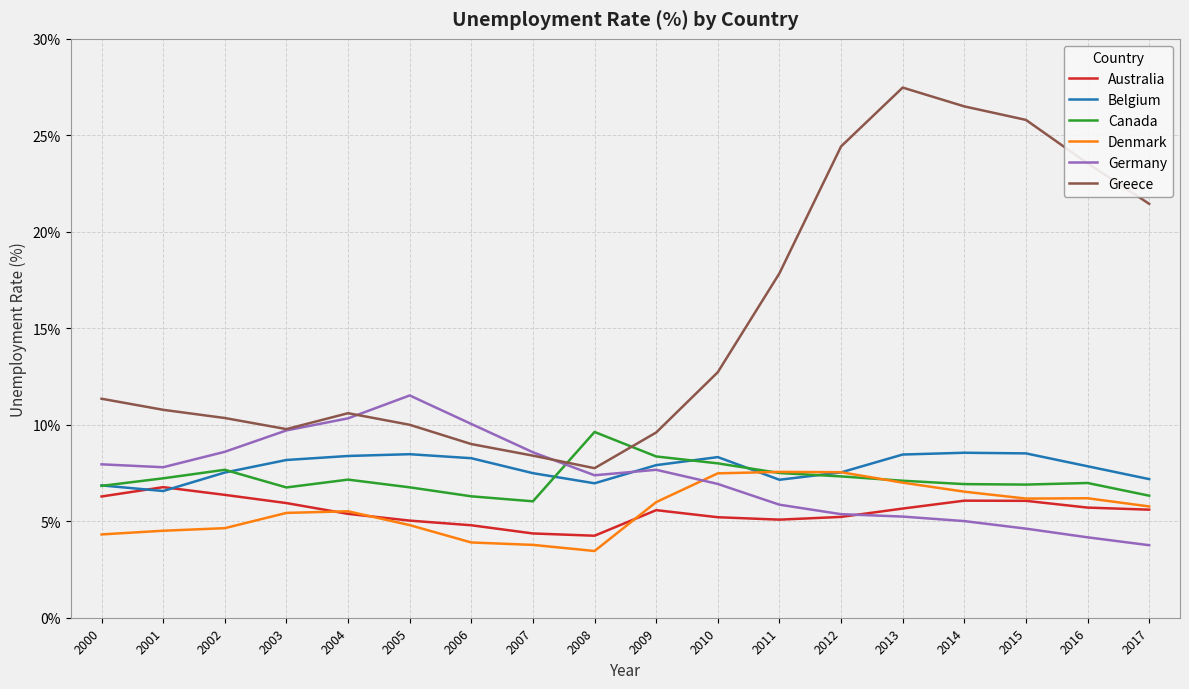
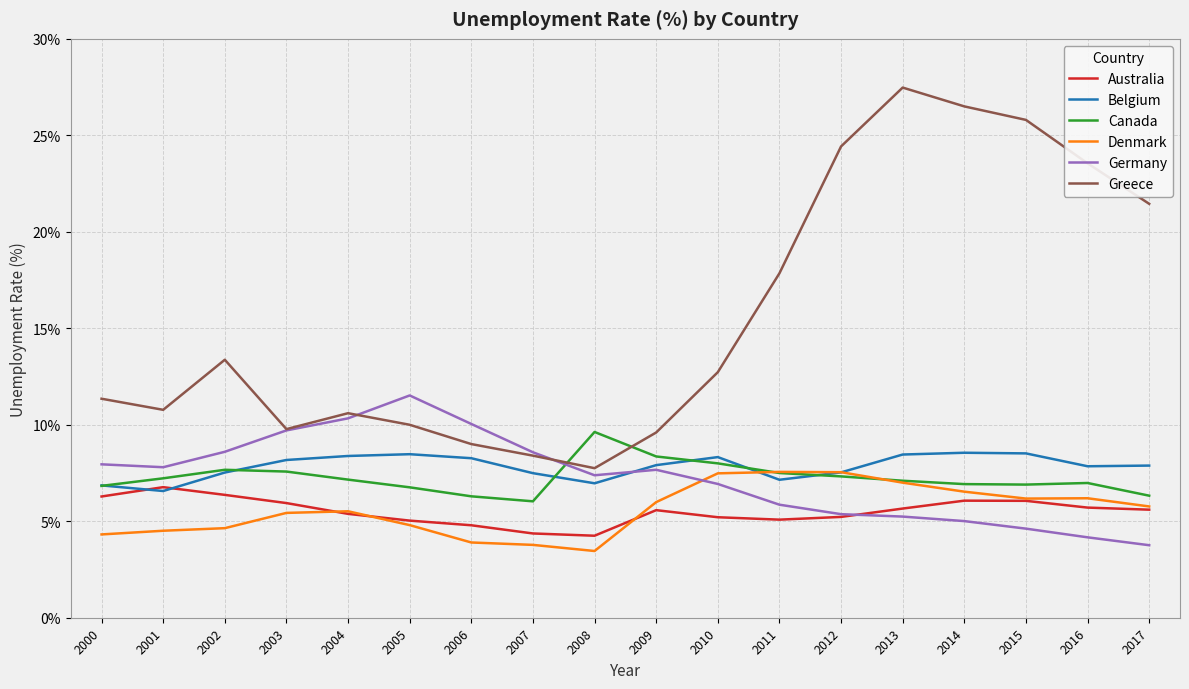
Greece, 2002: 10.4% -> 13.4%
Canada, 2003: 6.8% -> 7.6%
Belgium, 2017: 7.2% -> 7.9%
